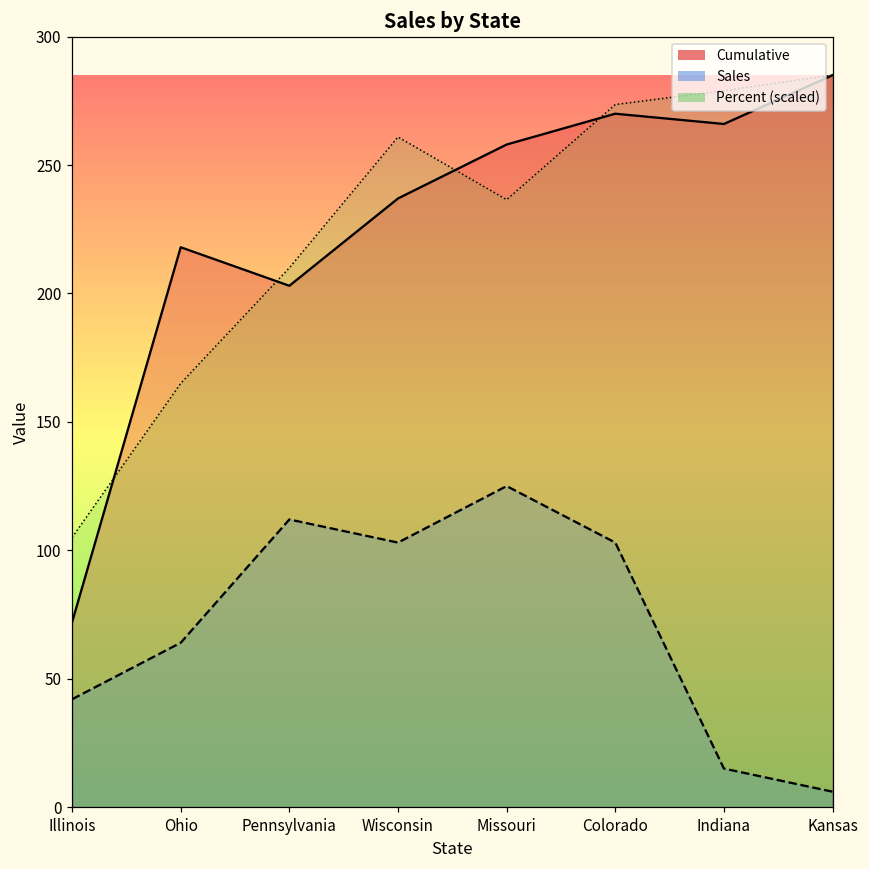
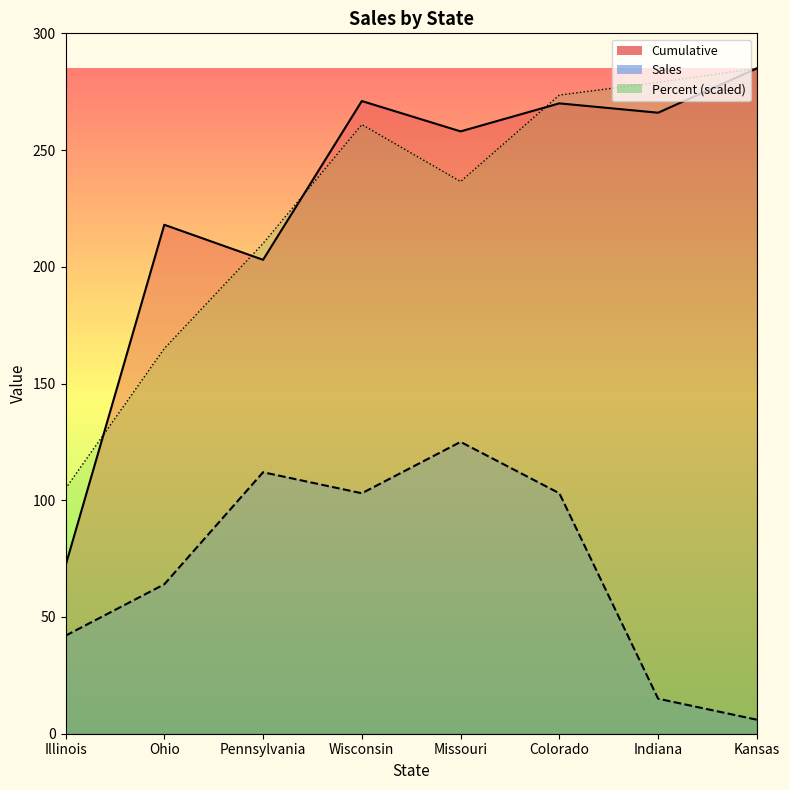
Cumulative, Wisconsin: 237 -> 271
